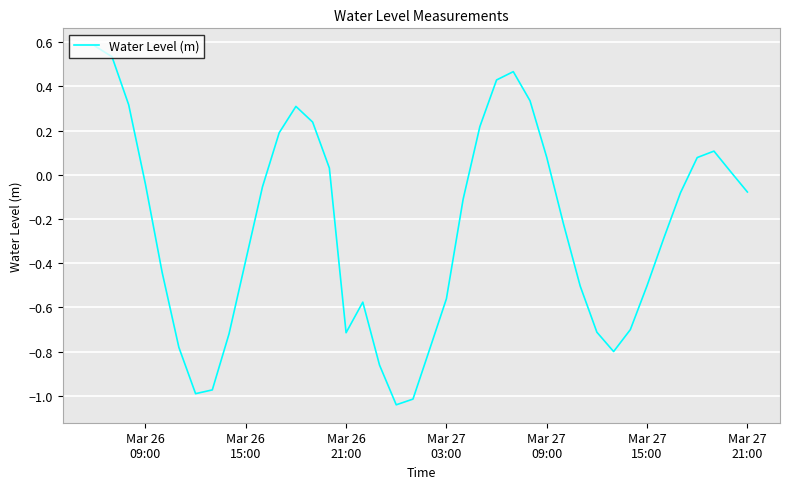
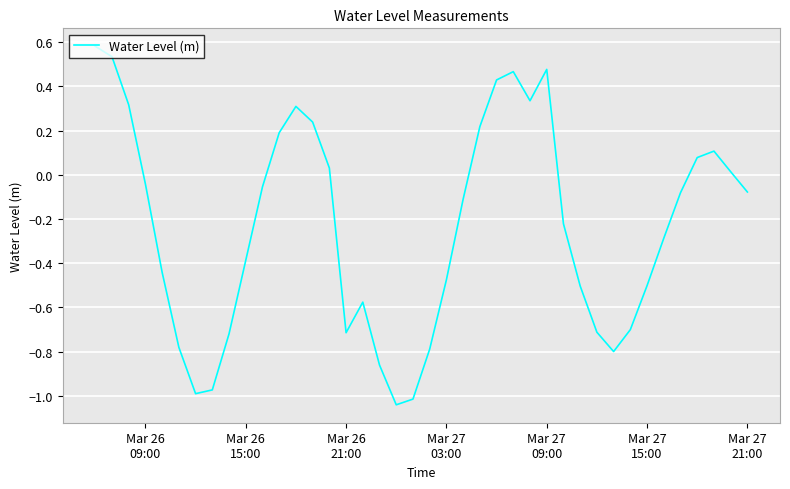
Mar 27 03:00: -0.56 -> -0.48
Mar 27 09:00: 0.08 -> 0.48
